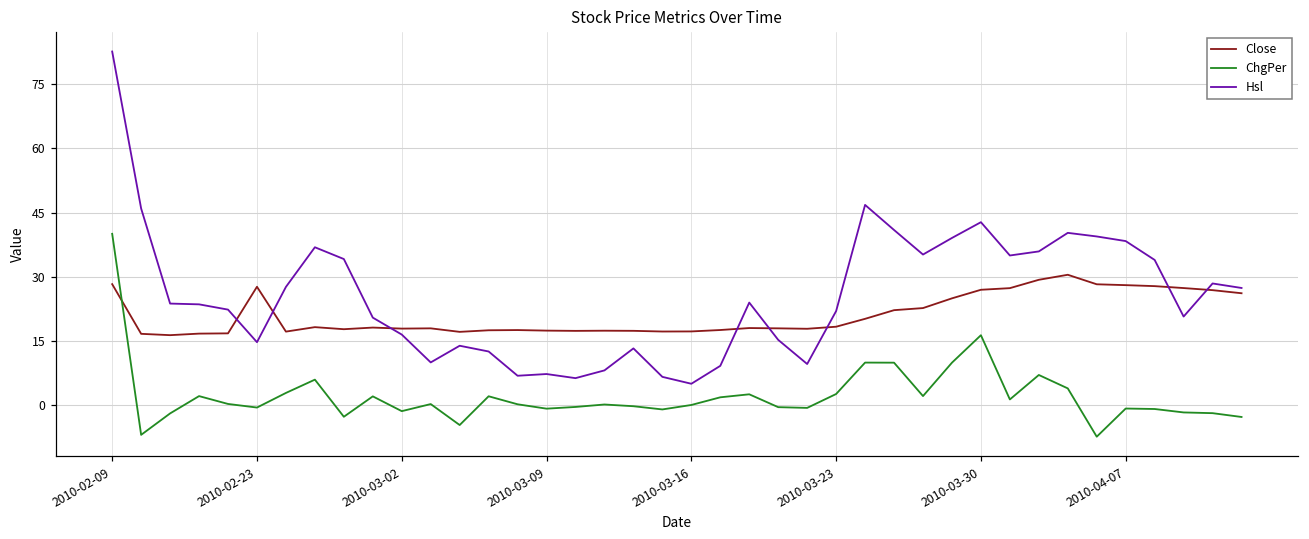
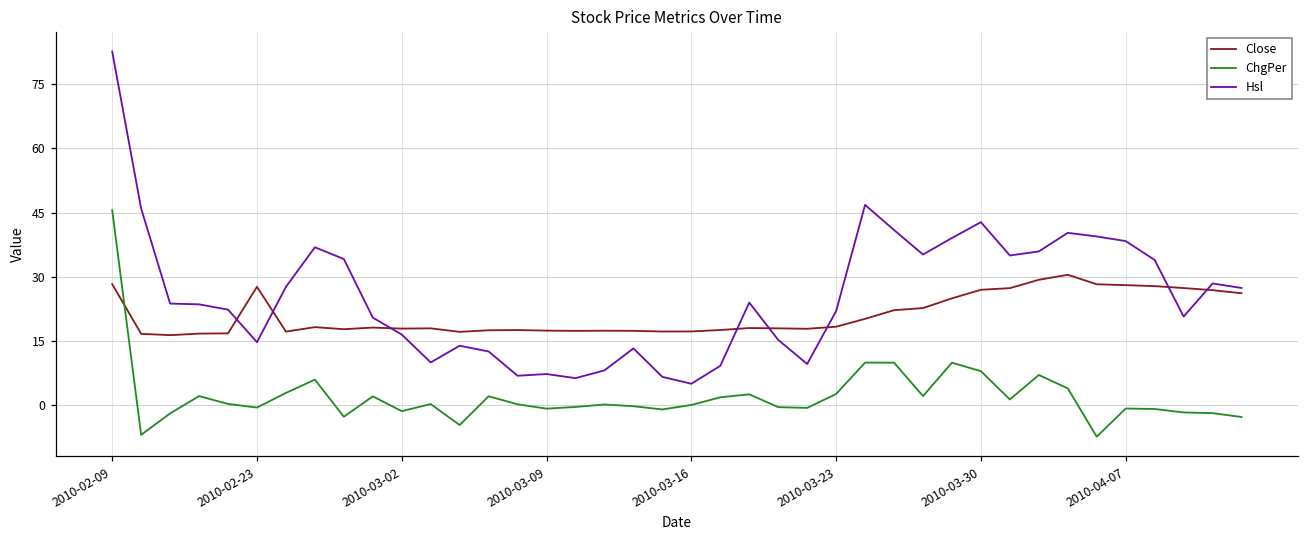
ChgPer, 2010-02-09: 40 -> 46
ChgPer, 2010-03-30: 16 -> 8
